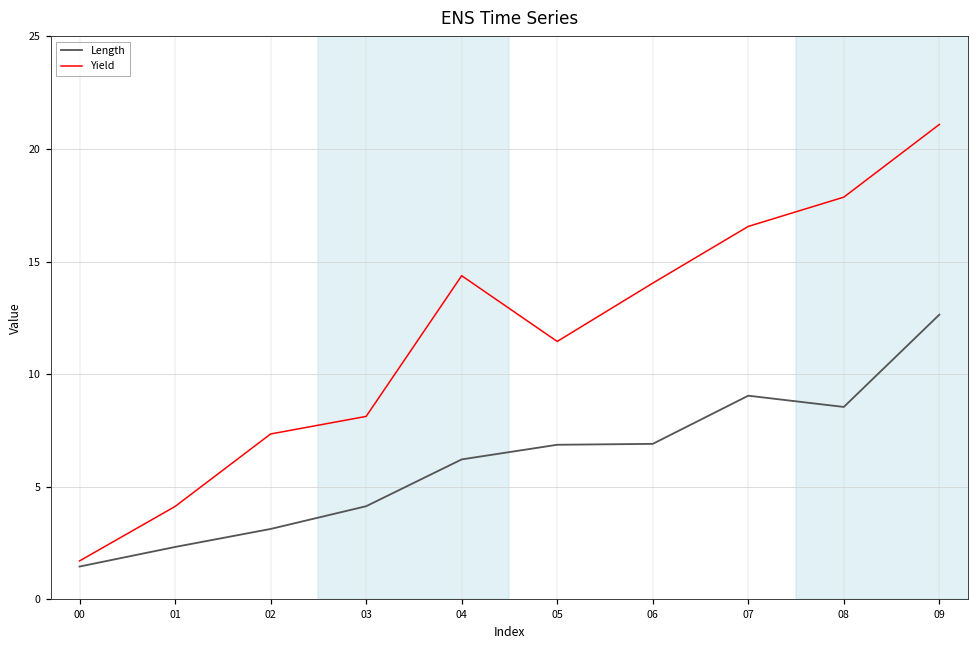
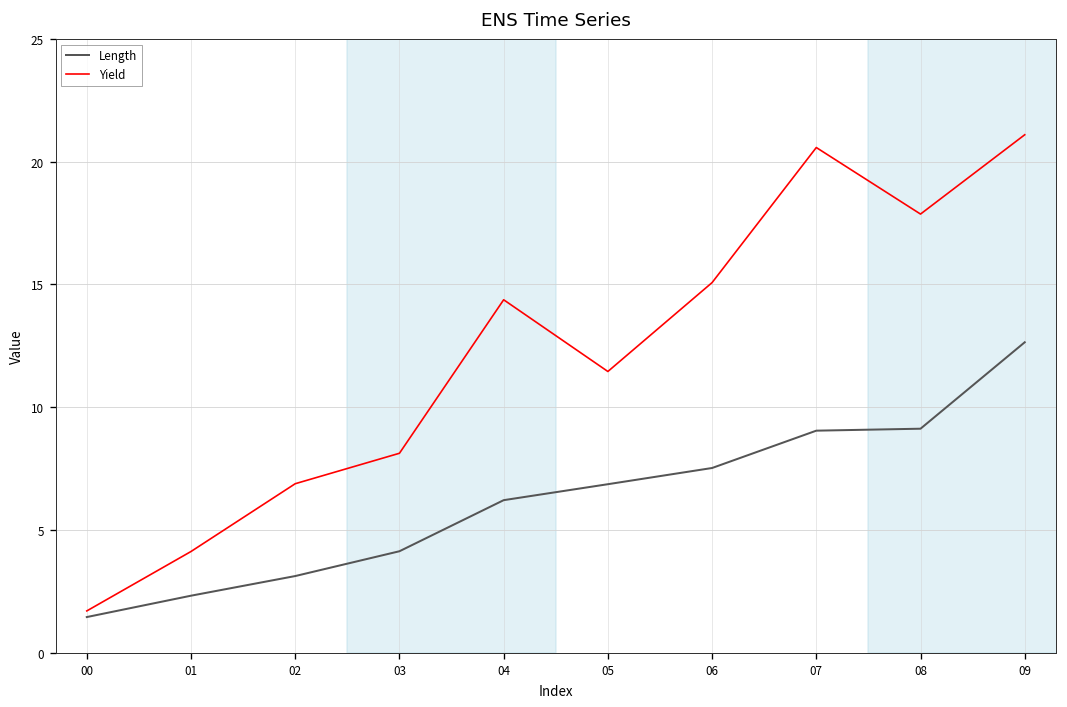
Yield, 02: 7.3 -> 6.9
Length, 06: 6.9 -> 7.5
Yield, 06: 14.0 -> 15.1
Yield, 07: 16.6 -> 20.6
Length, 08: 8.5 -> 9.1
